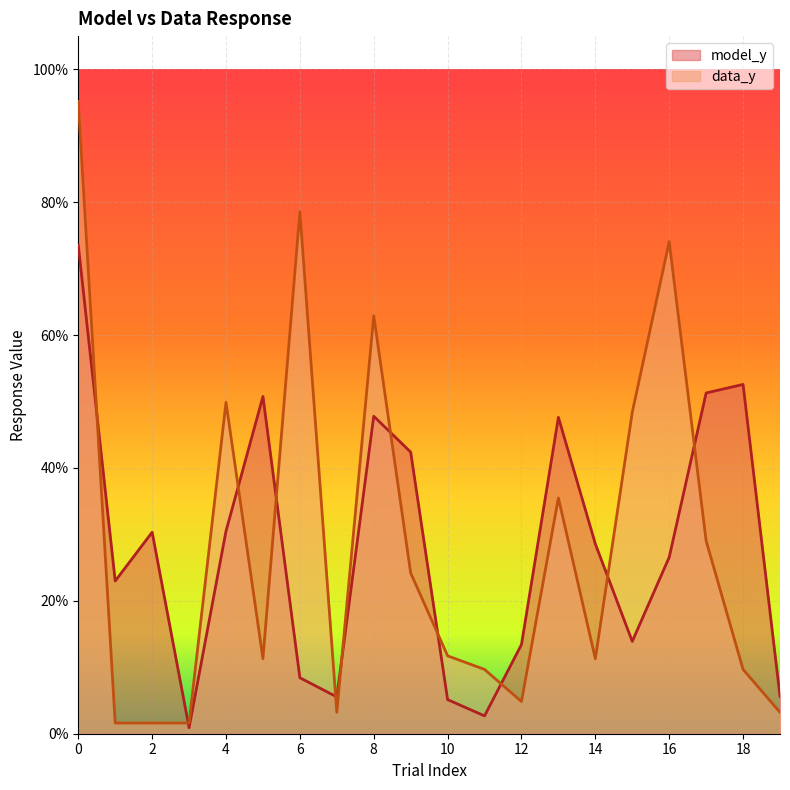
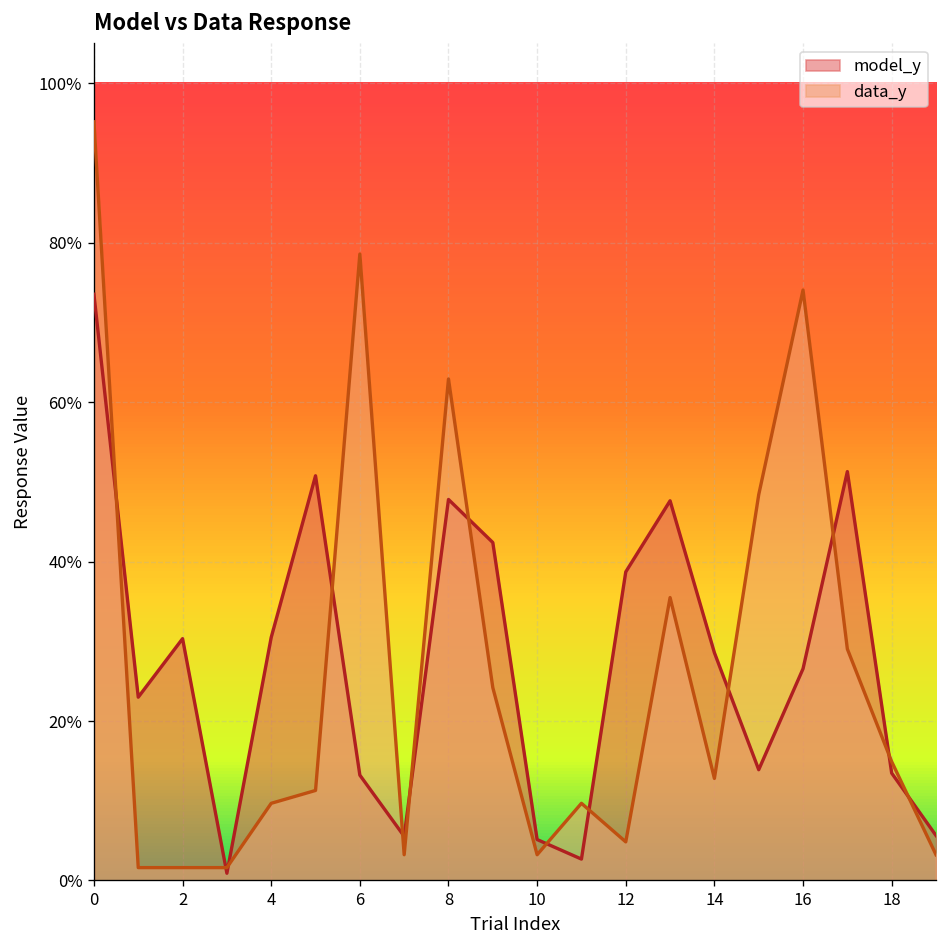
data_y, 4: 50% -> 10%
model_y, 6: 8% -> 13%
data_y, 10: 12% -> 3%
model_y, 12: 13% -> 39%
data_y, 14: 11% -> 13%
model_y, 18: 53% -> 13%
data_y, 18: 10% -> 15%
